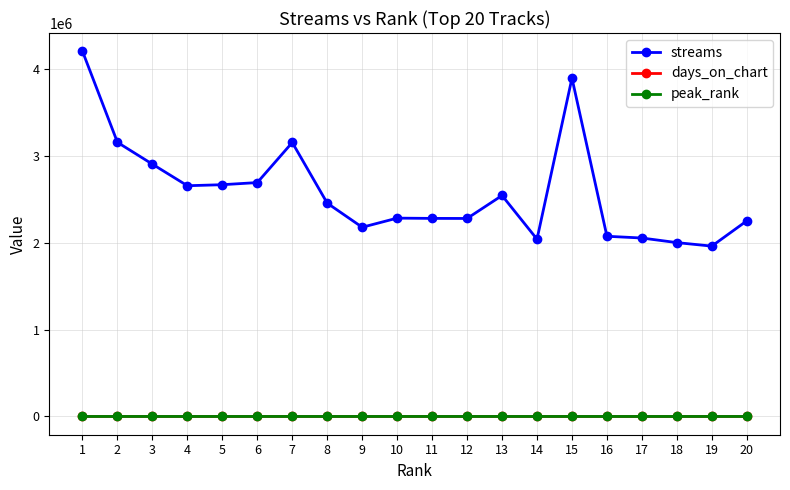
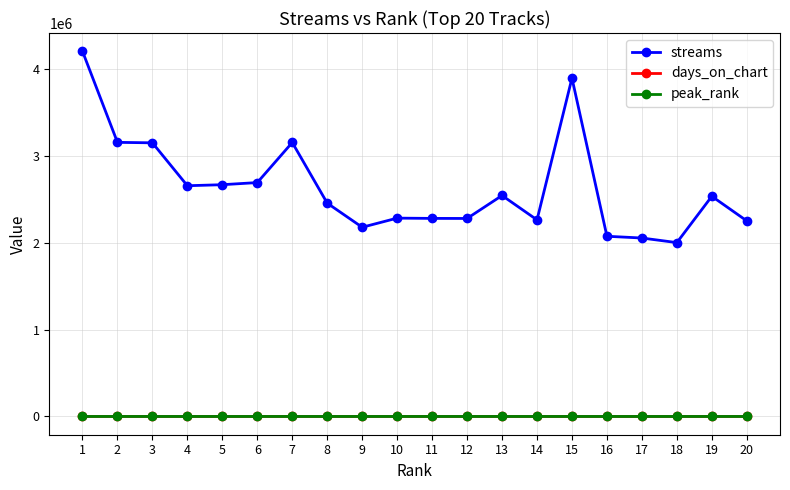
streams, 3: 2900000 -> 3100000
streams, 14: 2000000 -> 2300000
streams, 19: 2000000 -> 2500000
